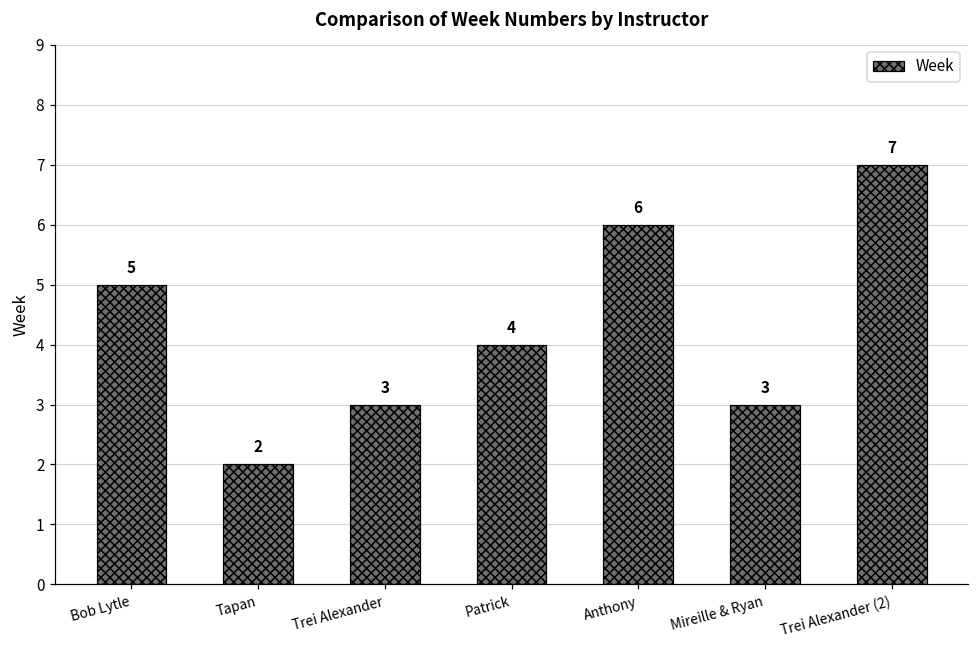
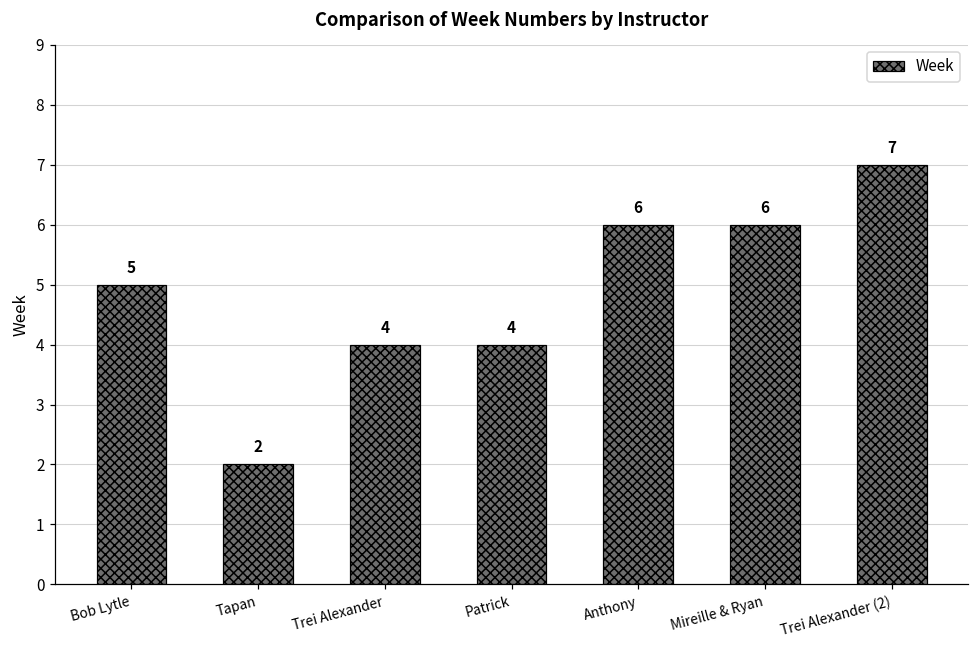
Trei Alexander: 3 -> 4
Mireille & Ryan: 3 -> 6
